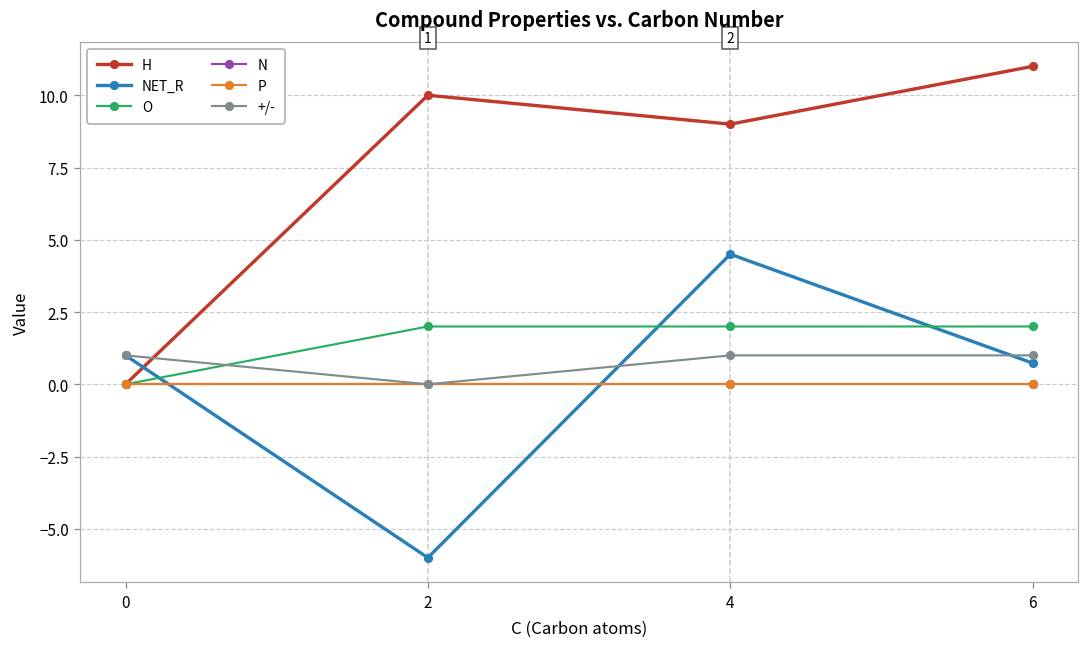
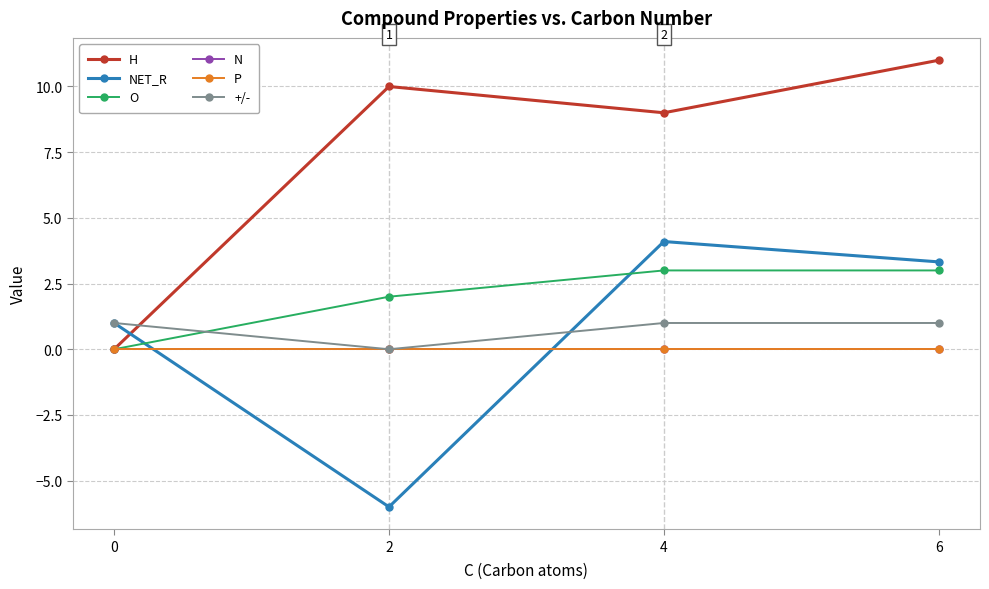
NET_R, 4: 4.5 -> 4.1
O, 4: 2 -> 3
NET_R, 6: 0.7 -> 3.3
O, 6: 2 -> 3
